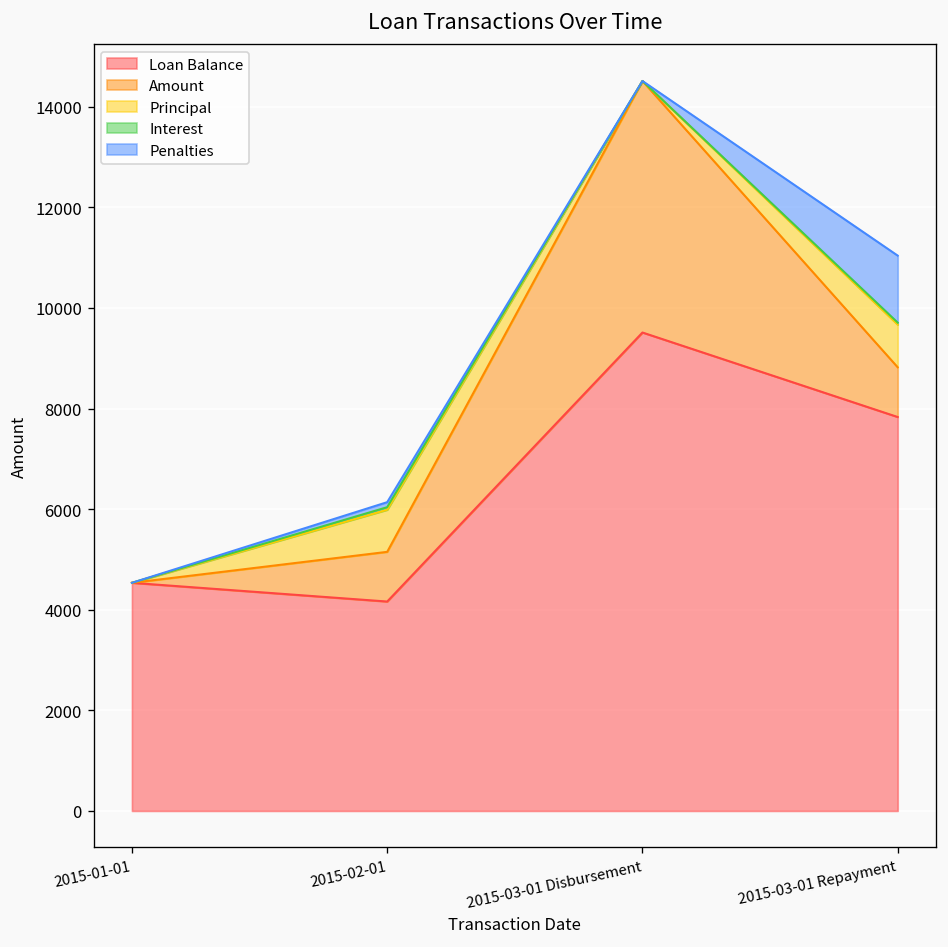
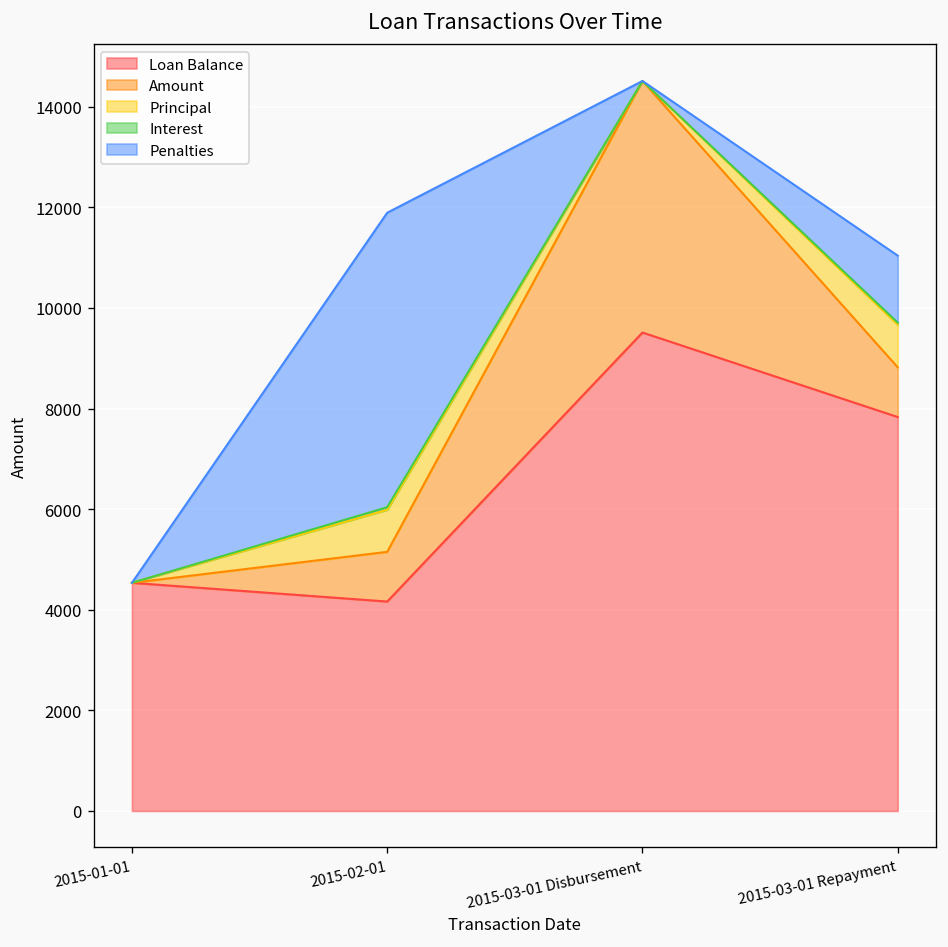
Penalties, 2015-02-01: 100 -> 5900
